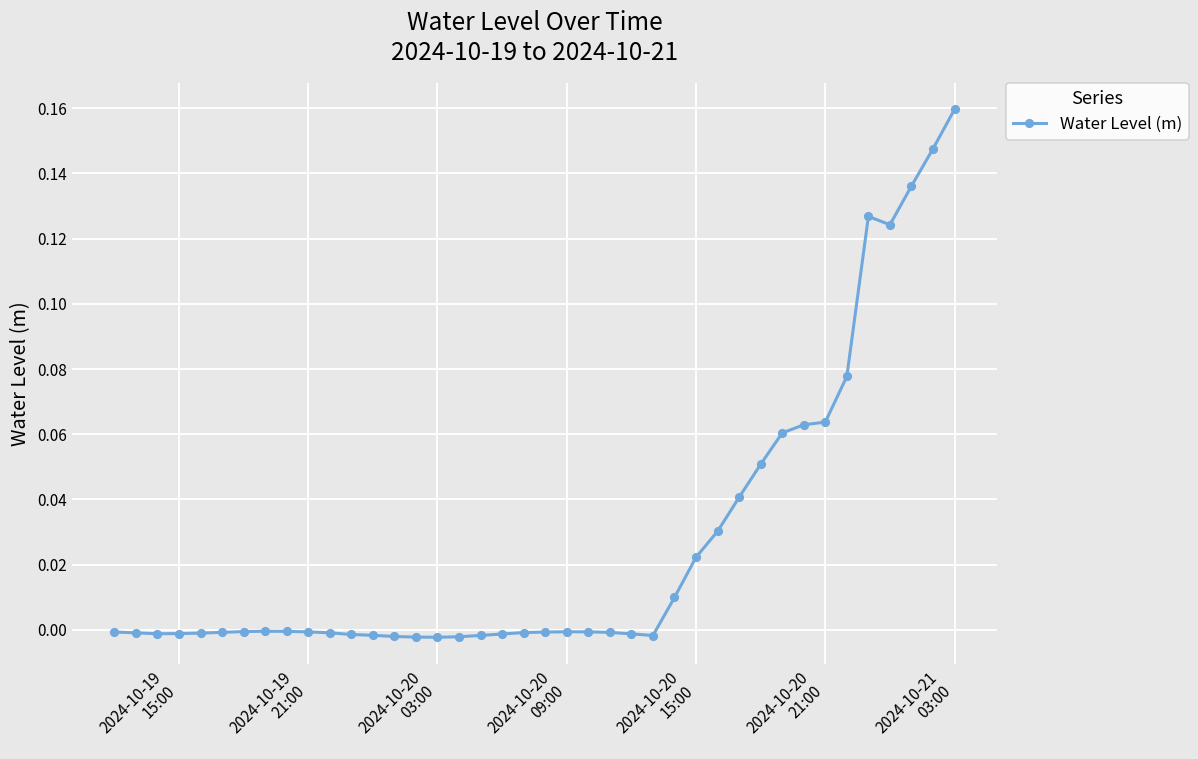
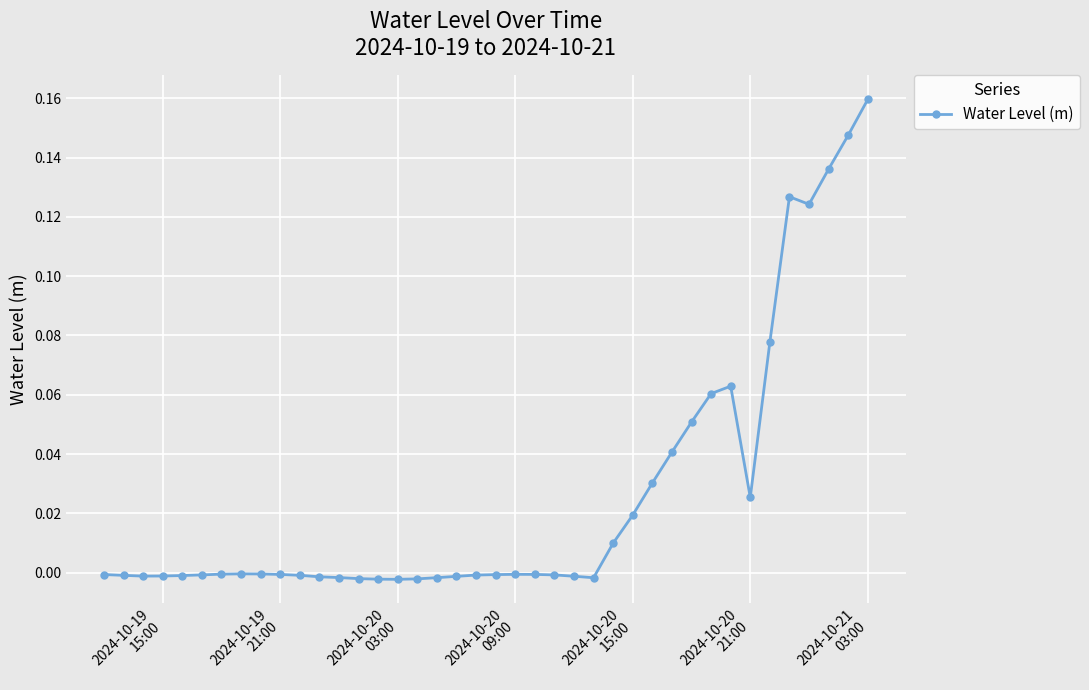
2024-10-20 15:00: 0.022 -> 0.019
2024-10-20 21:00: 0.064 -> 0.025
